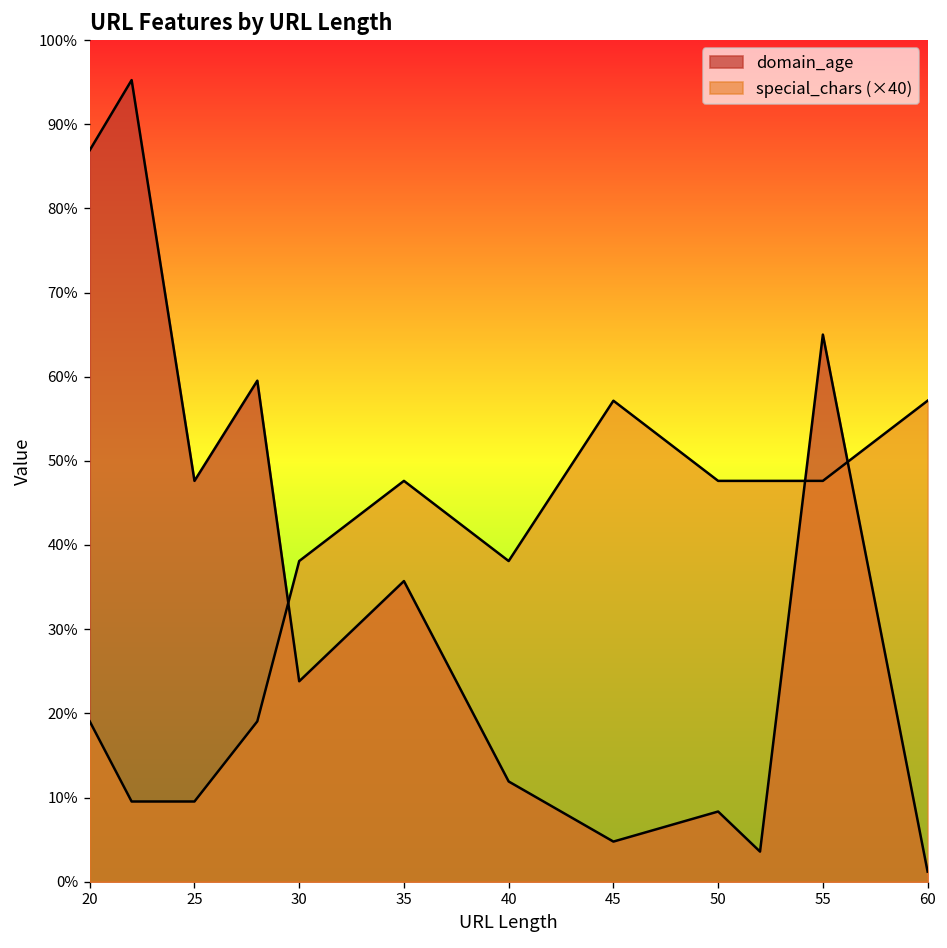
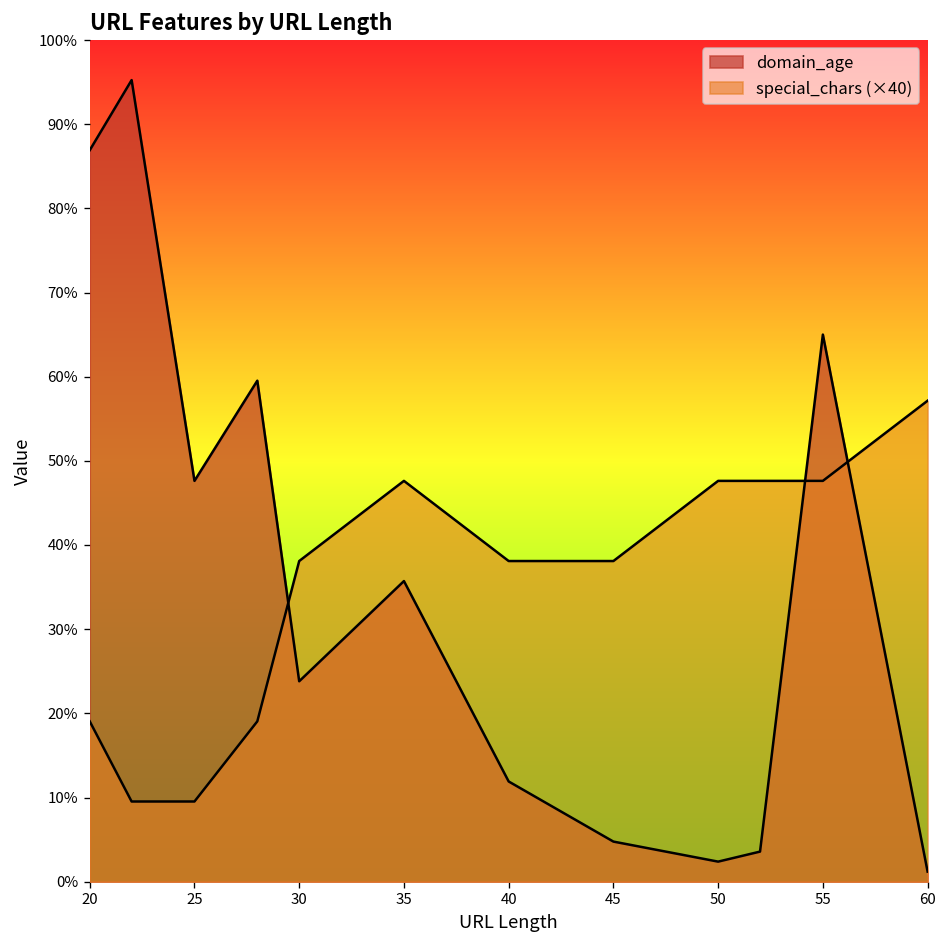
special_chars (×40), 45: 57% -> 38%
domain_age, 50: 8% -> 2%
